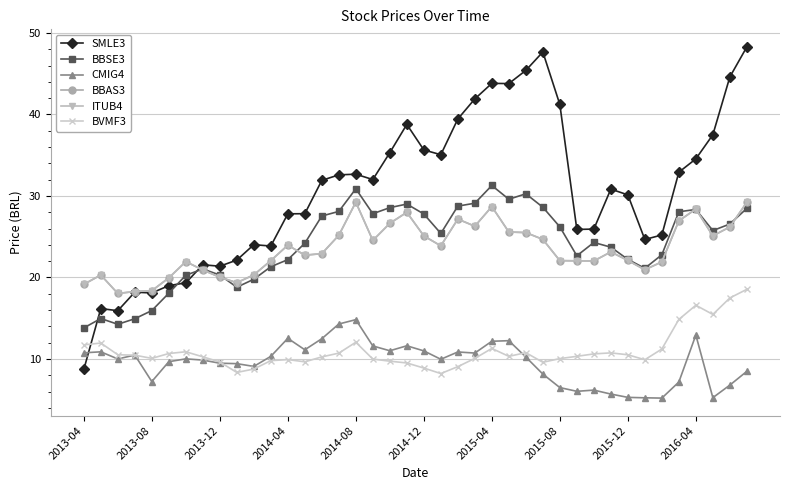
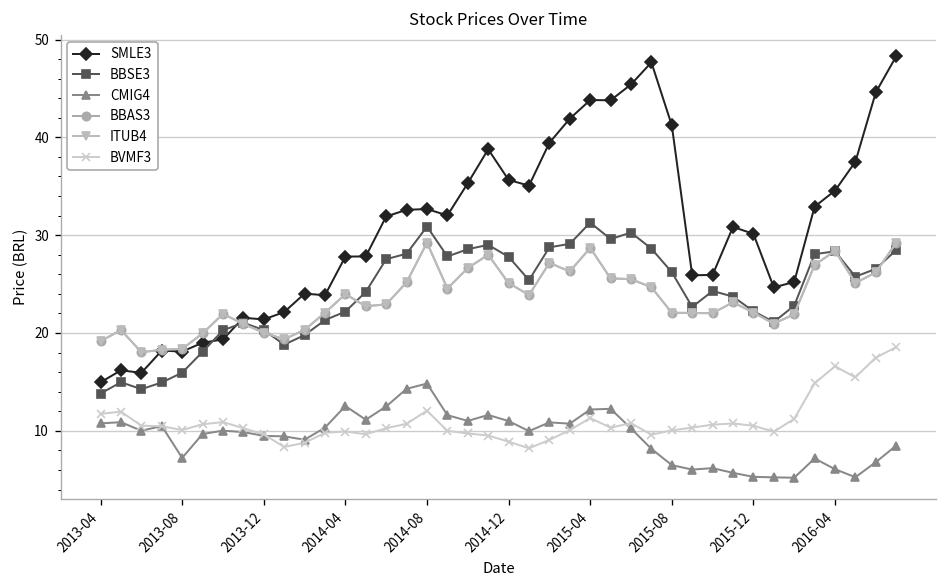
SMLE3, 2013-04: 9 -> 15
CMIG4, 2016-04: 13 -> 6
